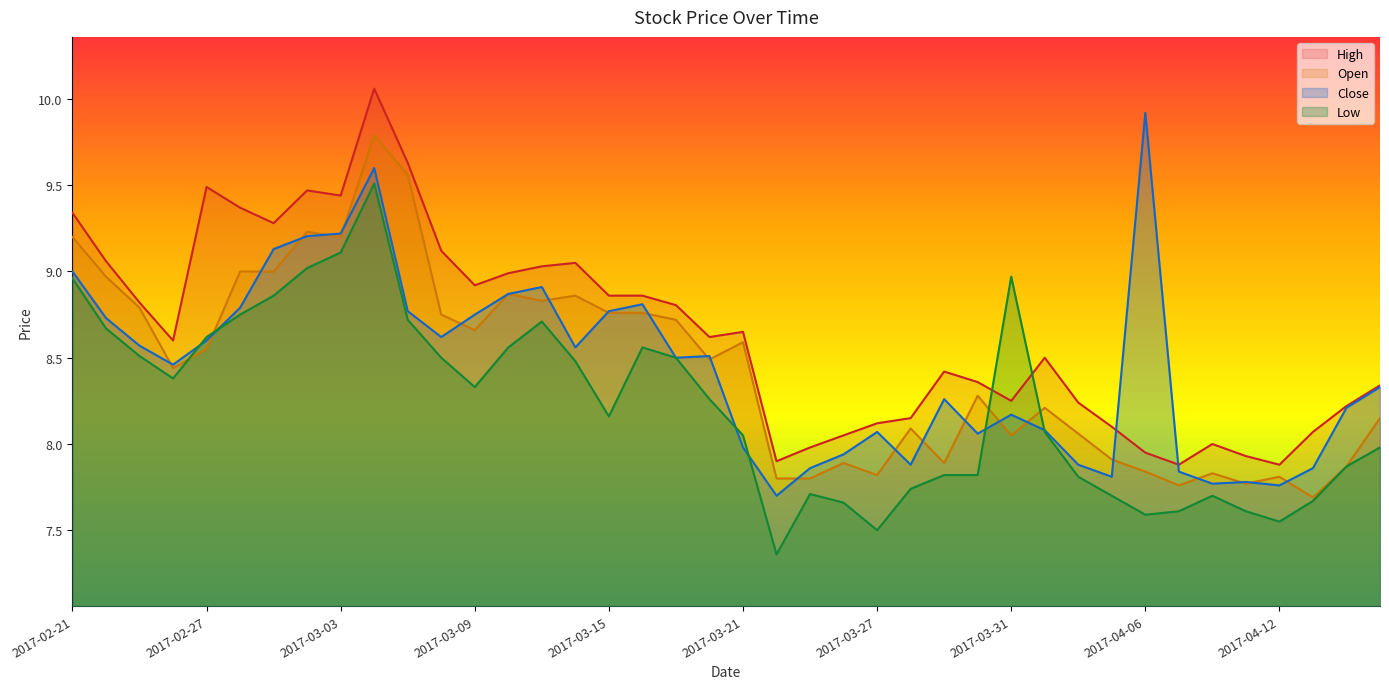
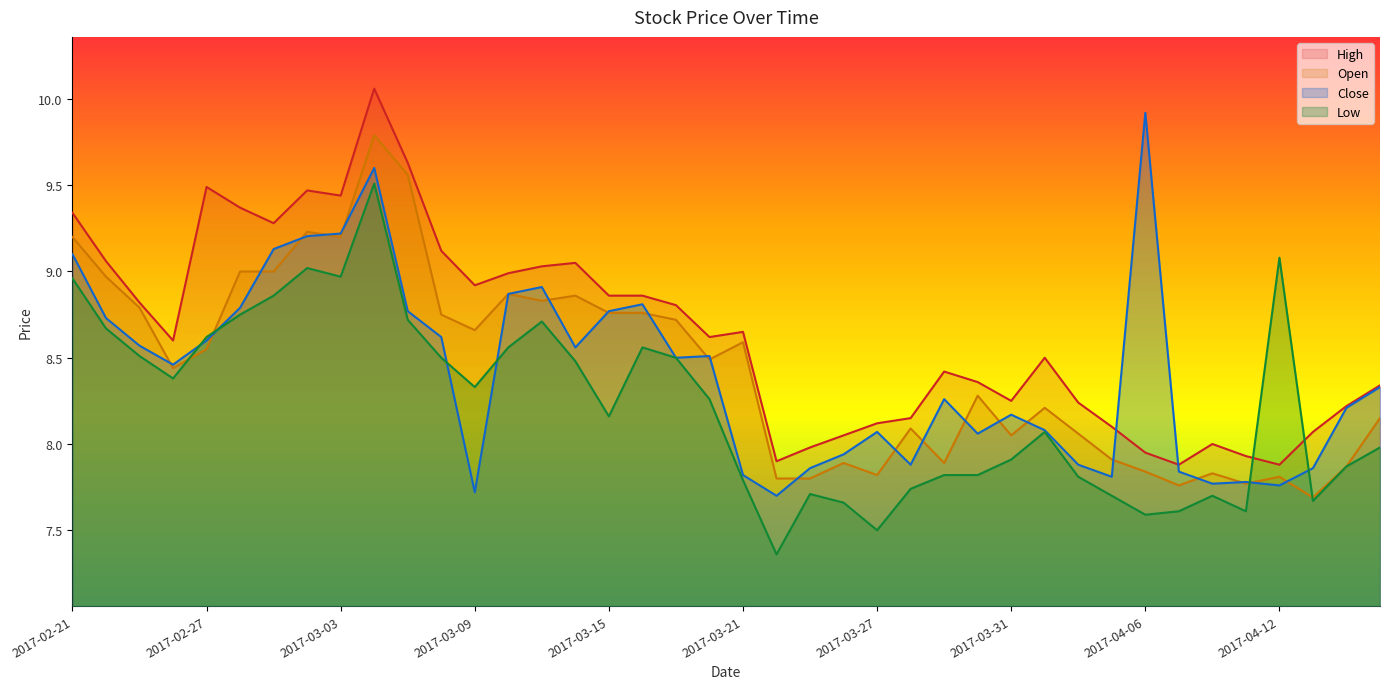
Close, 2017-02-21: 9.0 -> 9.1
Low, 2017-03-03: 9.11 -> 8.97
Close, 2017-03-09: 8.75 -> 7.72
Close, 2017-03-21: 7.98 -> 7.82
Low, 2017-03-21: 8.05 -> 7.79
Low, 2017-03-31: 8.97 -> 7.91
Low, 2017-04-12: 7.55 -> 9.08
